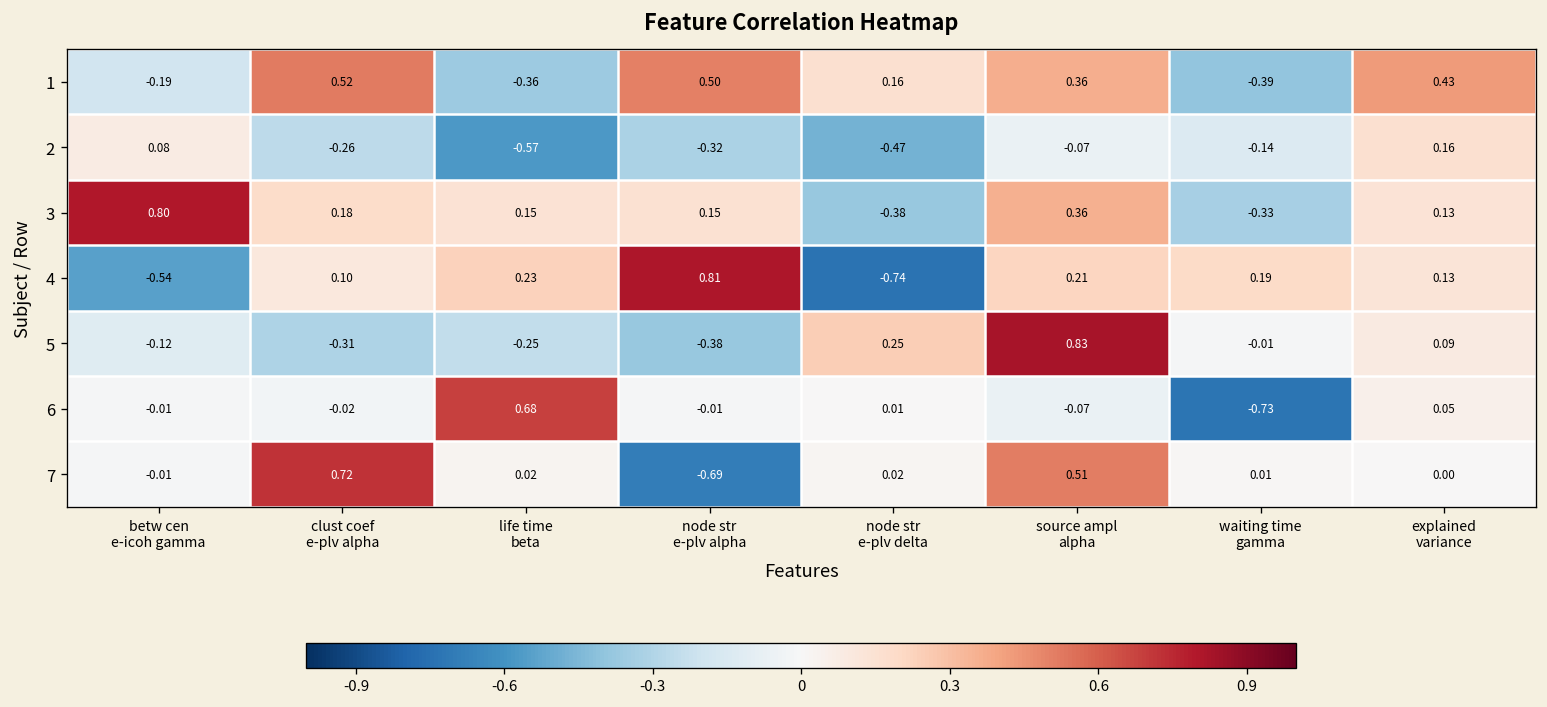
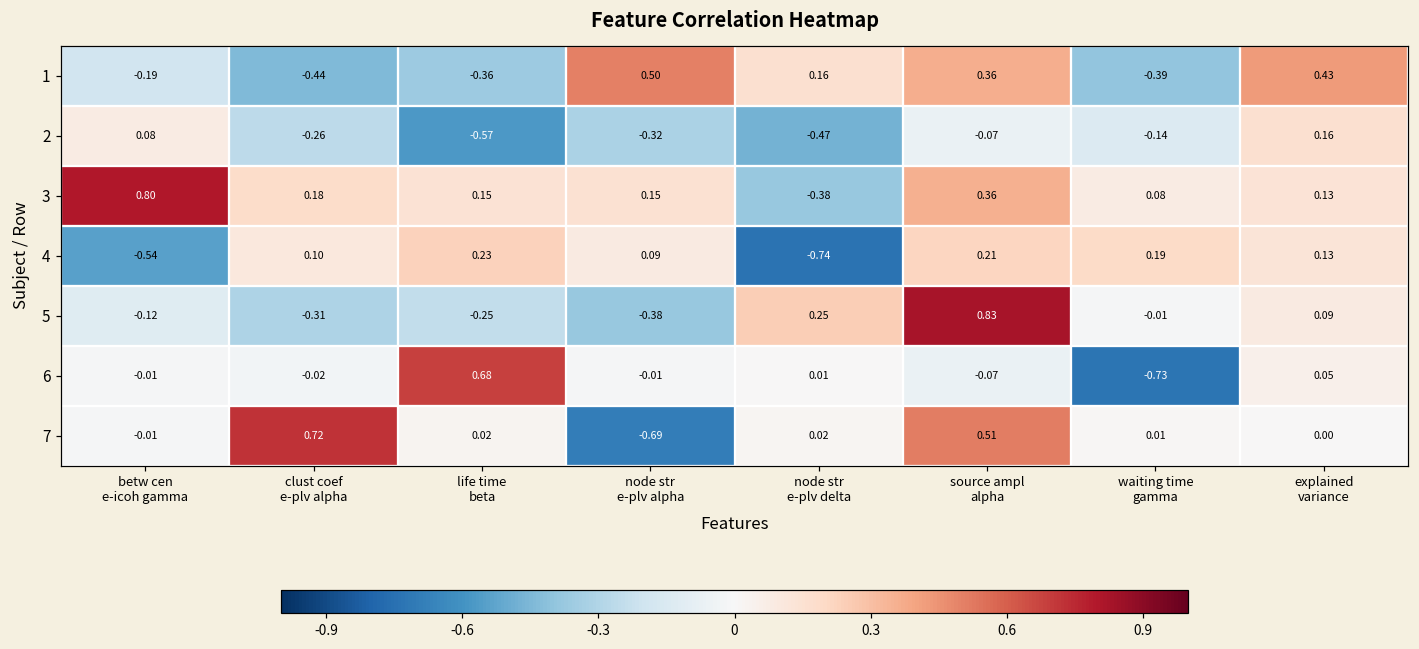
1, clust coef e-plv alpha: 0.52 -> -0.44
3, waiting time gamma: -0.33 -> 0.08
4, node str e-plv alpha: 0.81 -> 0.09
